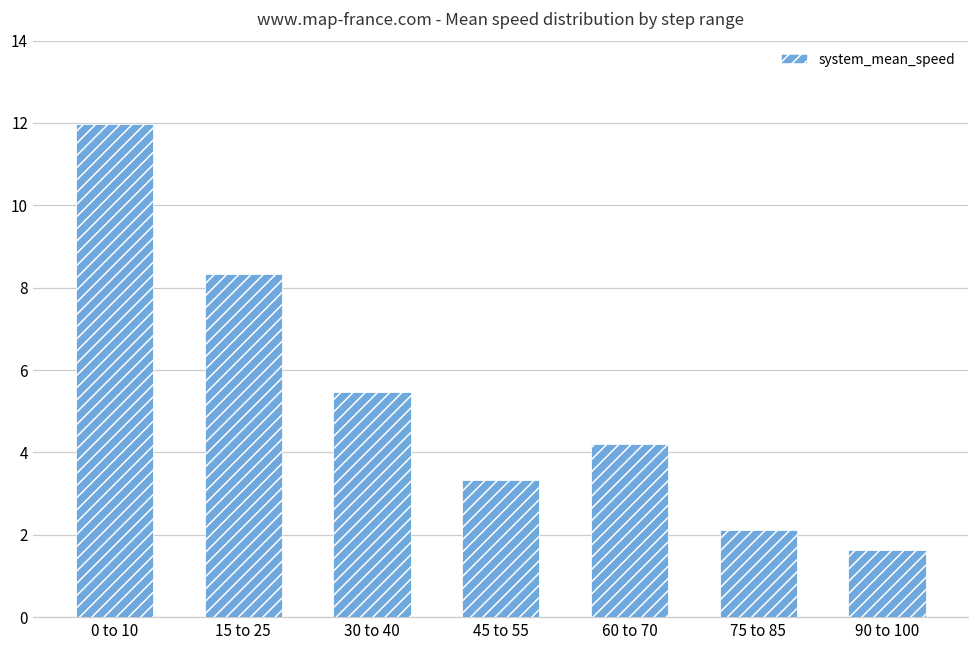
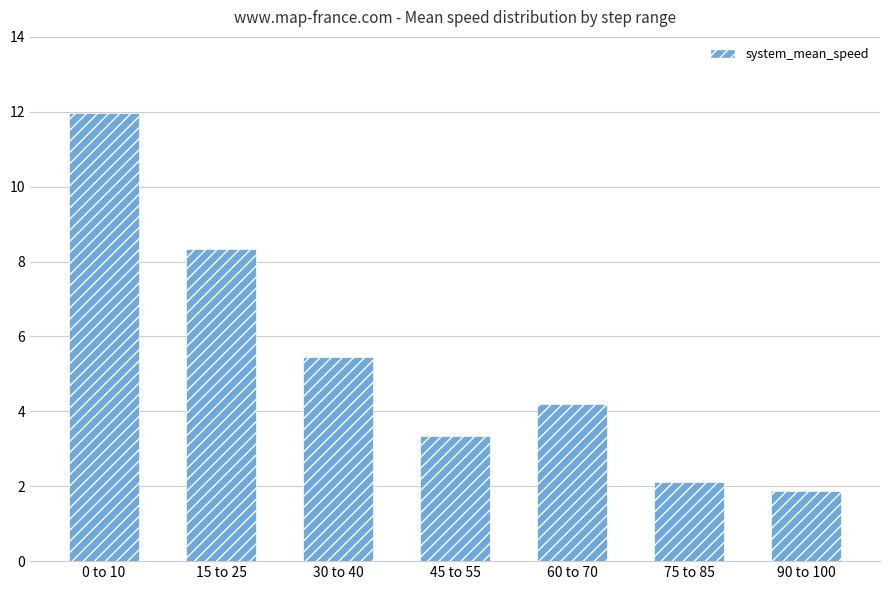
90 to 100: 1.6 -> 1.9
